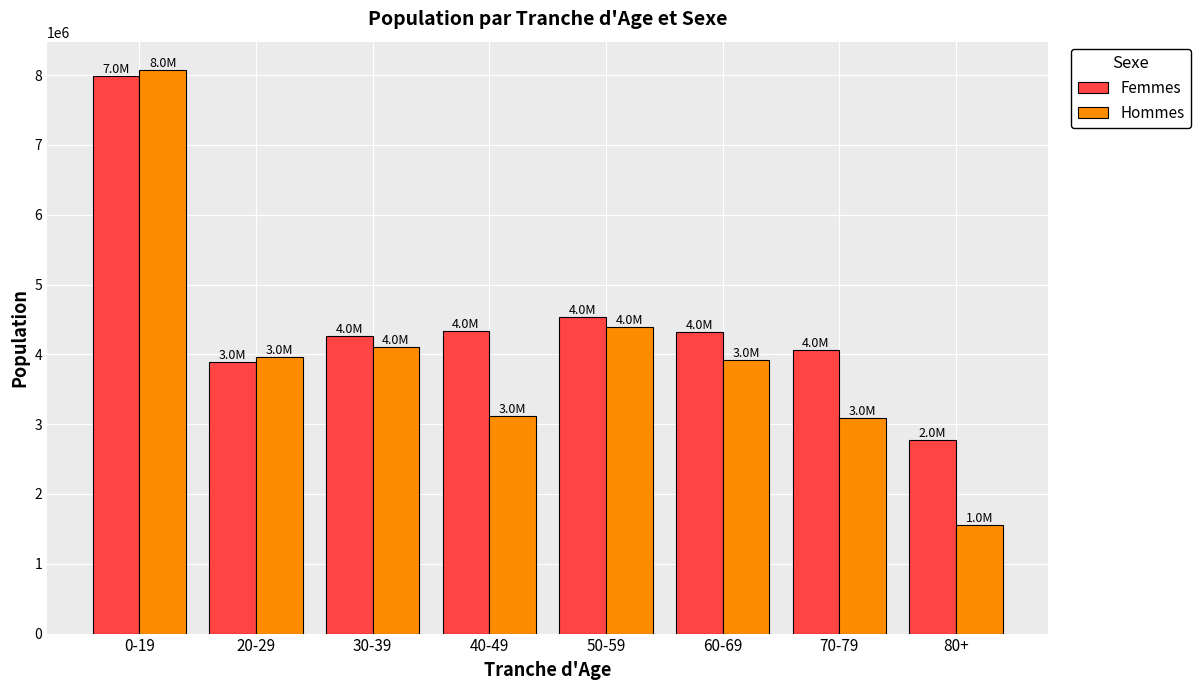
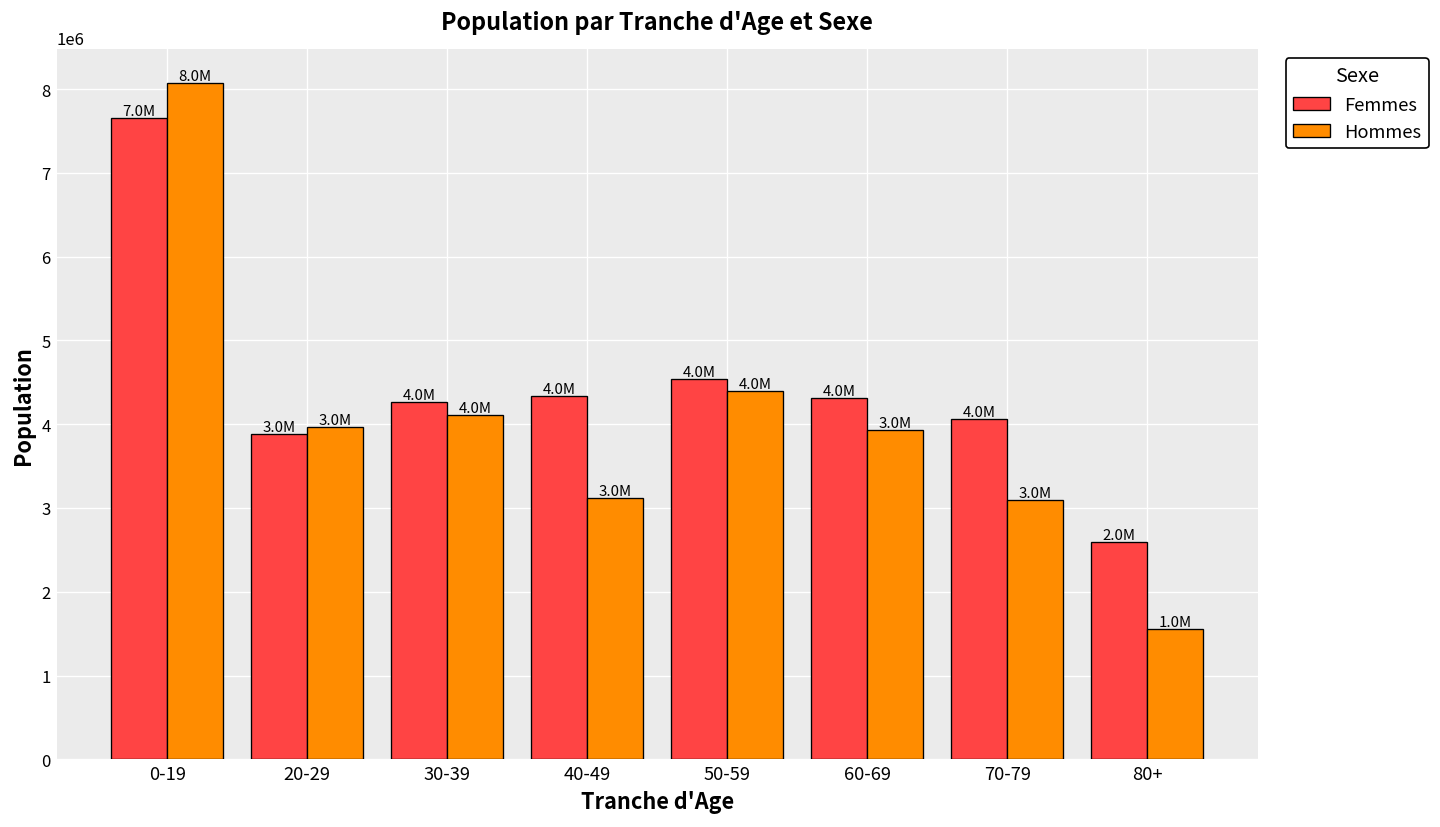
Femmes, 0-19: 8000000 -> 7700000
Femmes, 80+: 2800000 -> 2600000
